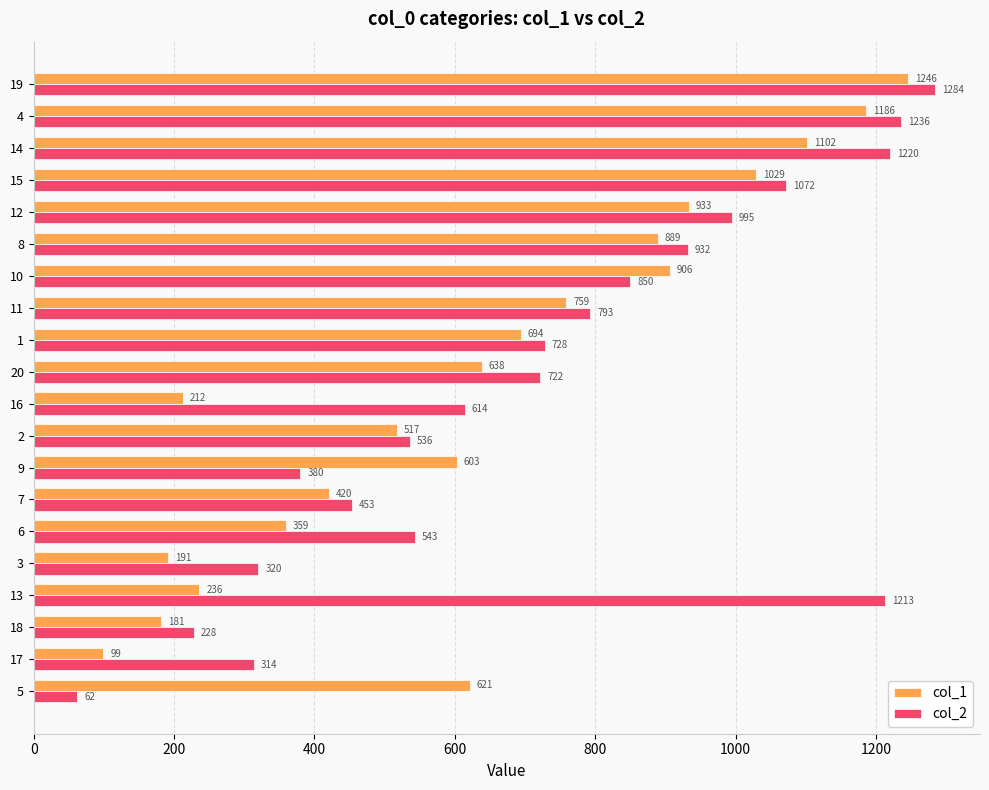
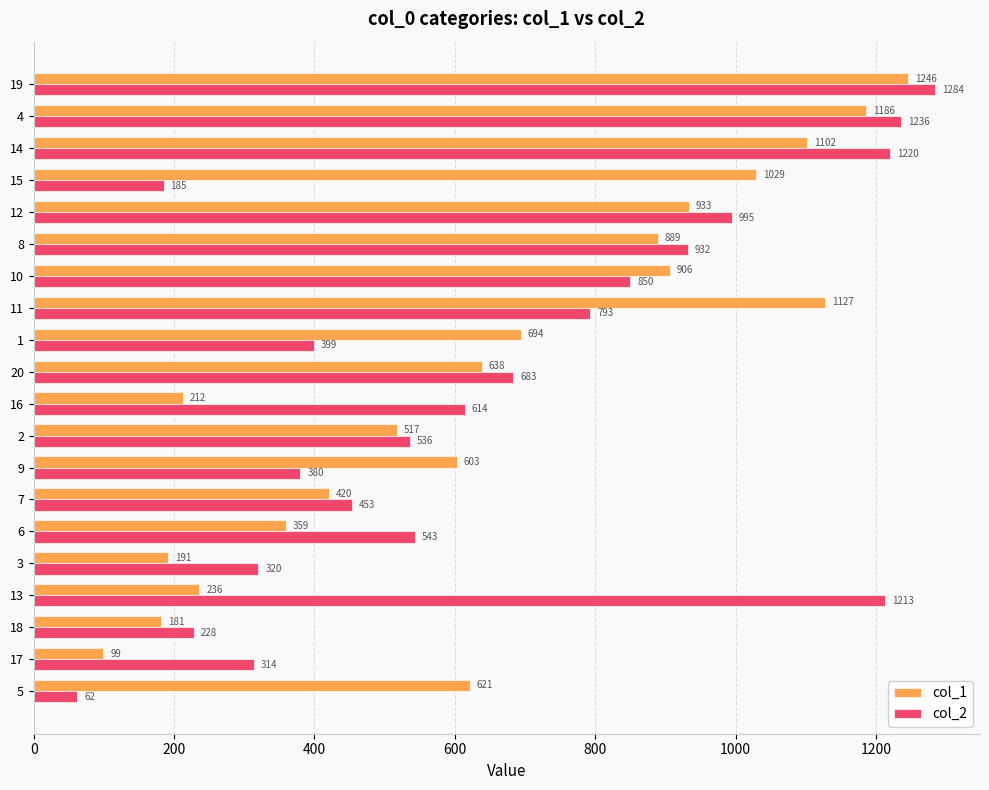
col_2, 15: 1072 -> 185
col_1, 11: 759 -> 1127
col_2, 1: 728 -> 399
col_2, 20: 722 -> 683
